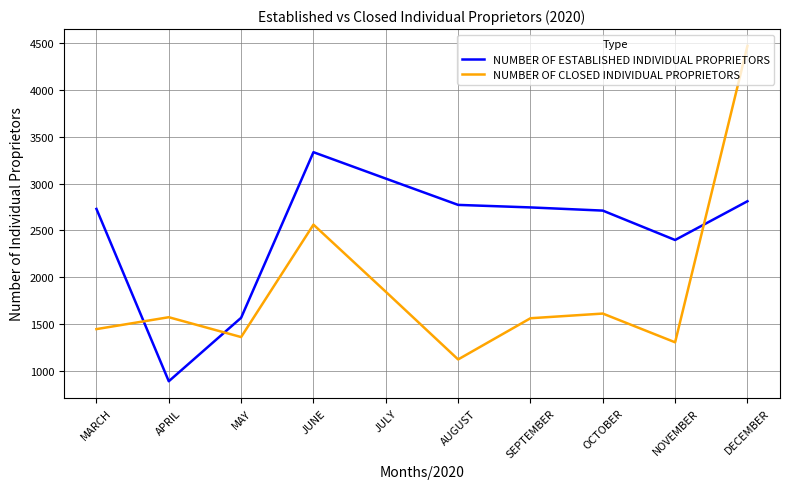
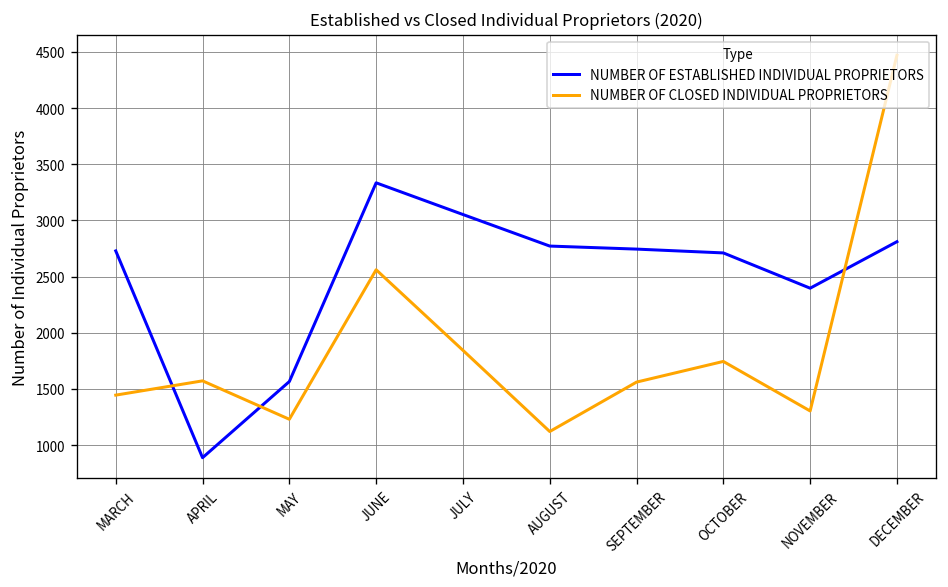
NUMBER OF CLOSED INDIVIDUAL PROPRIETORS, MAY: 1400 -> 1200
NUMBER OF CLOSED INDIVIDUAL PROPRIETORS, OCTOBER: 1600 -> 1700
